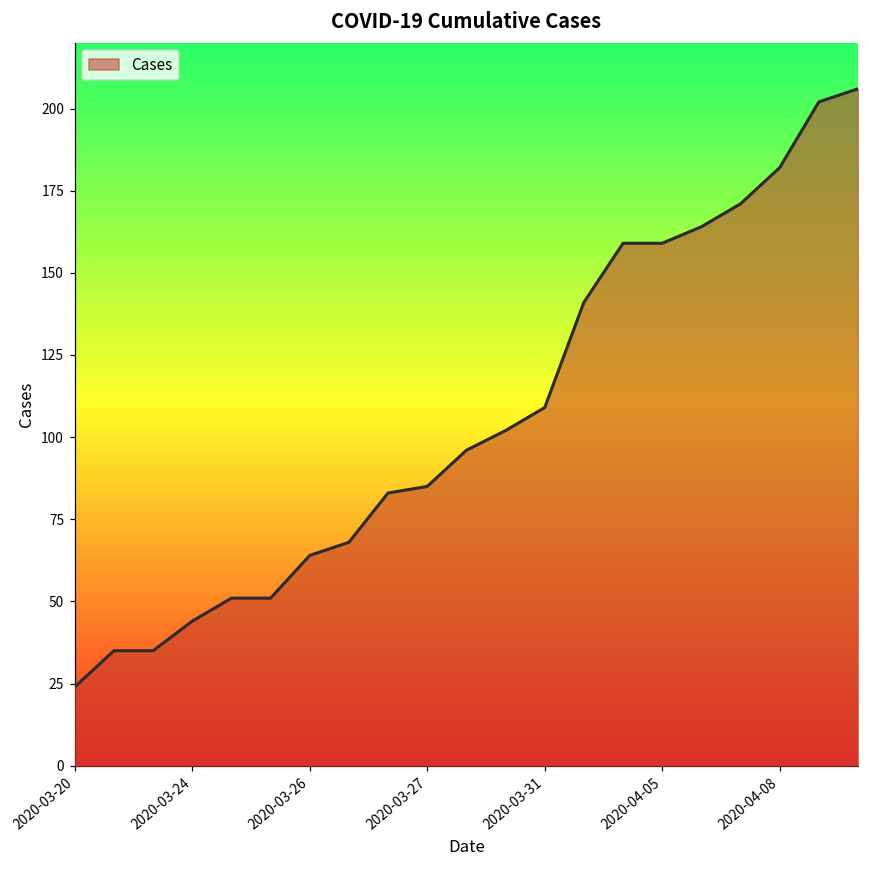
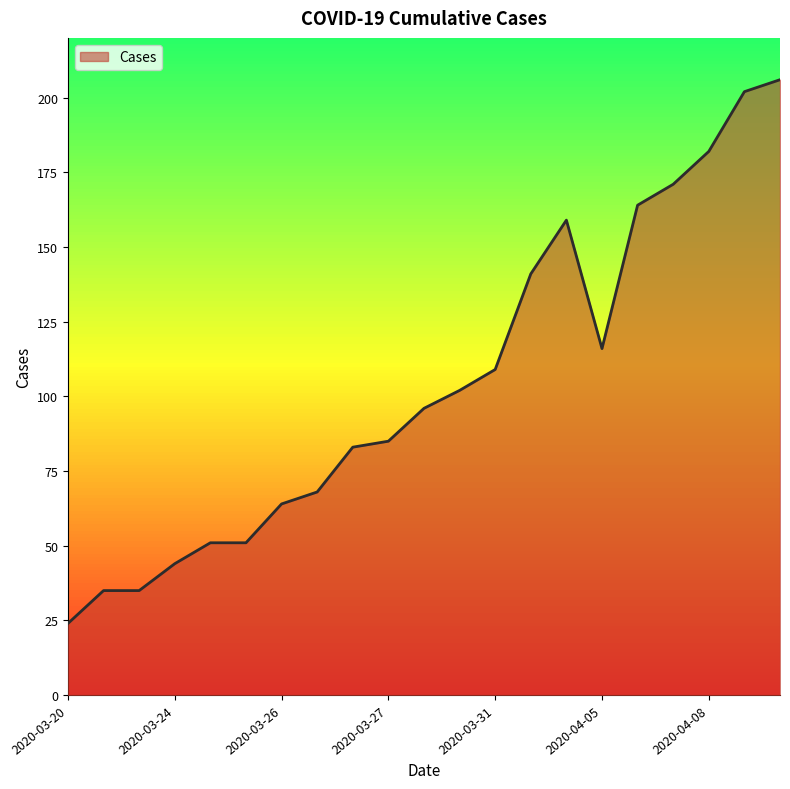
2020-04-05: 159 -> 116
